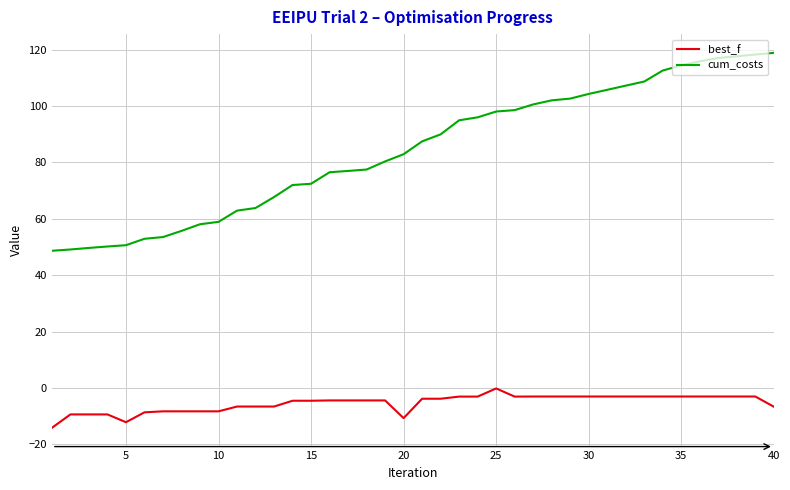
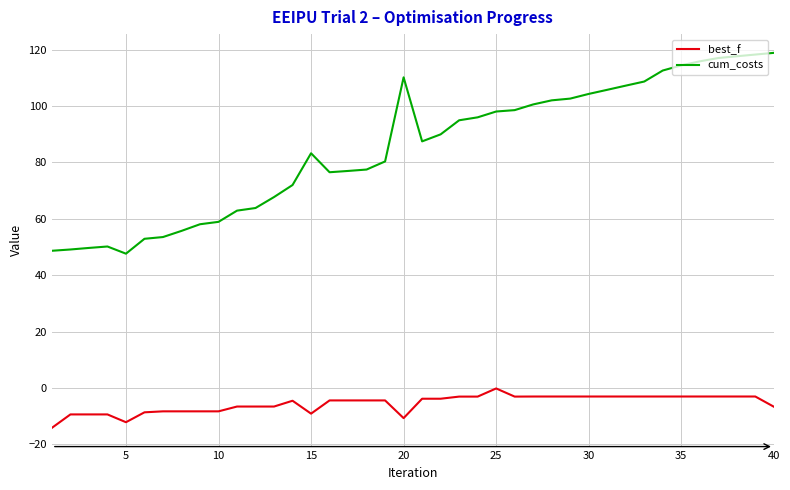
cum_costs, 5: 51 -> 48
best_f, 15: -5 -> -9
cum_costs, 15: 72 -> 83
cum_costs, 20: 83 -> 110
